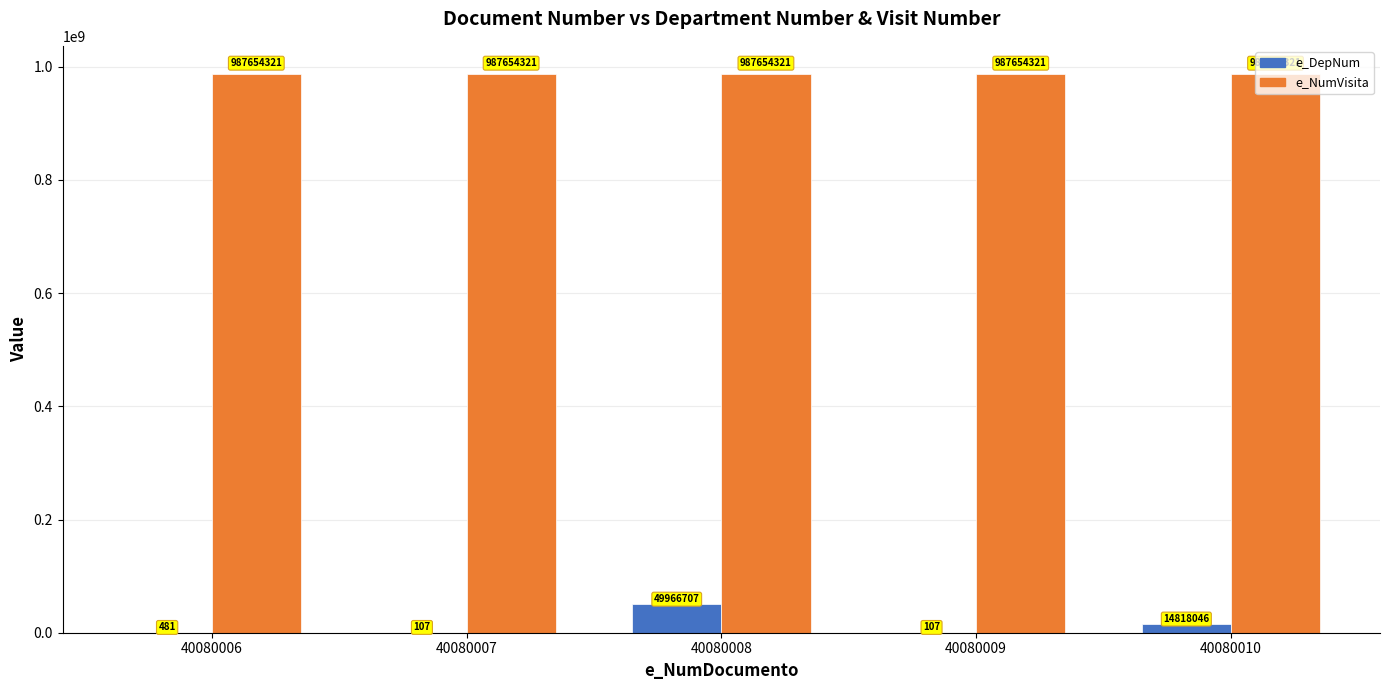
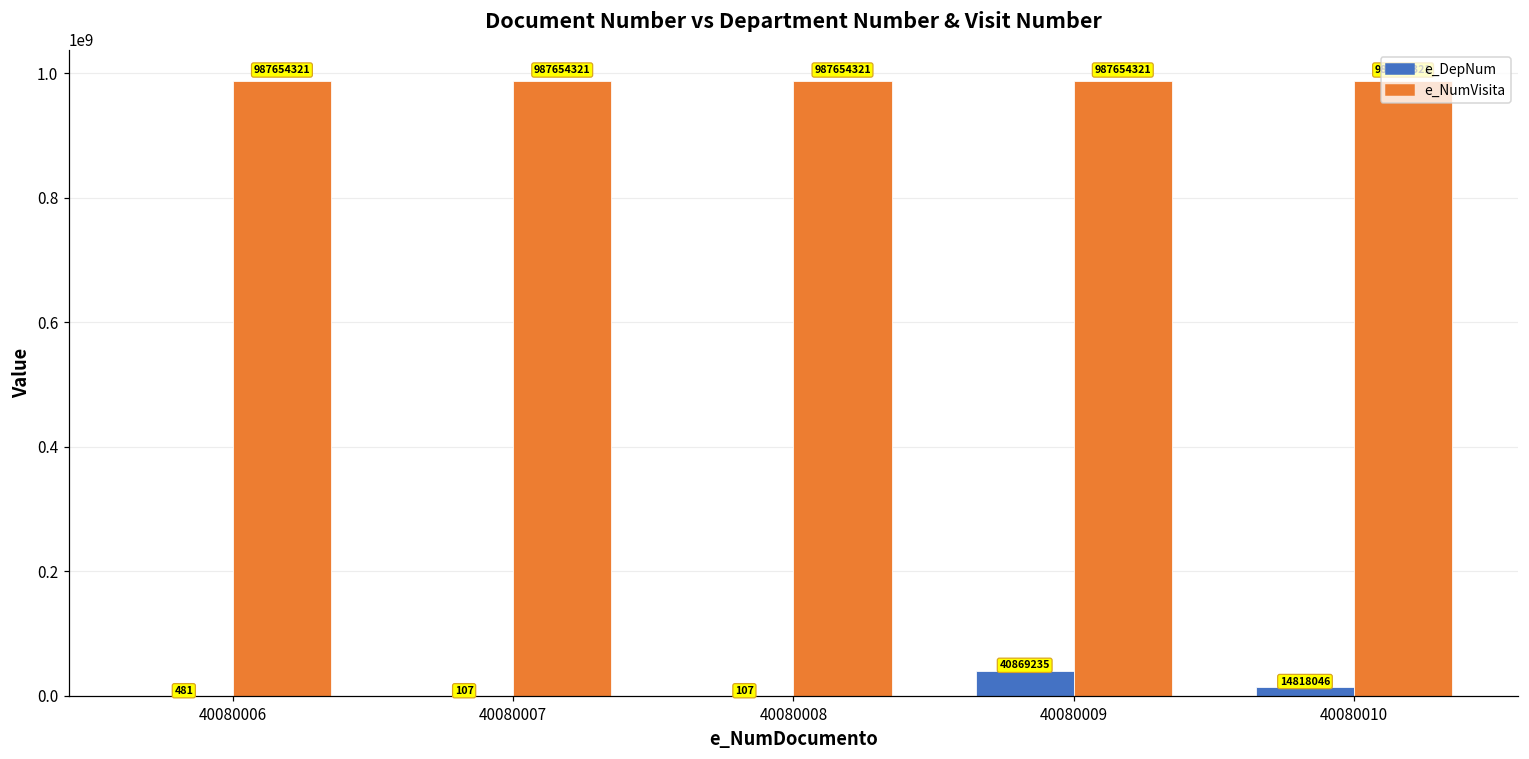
e_DepNum, 40080008: 49966707 -> 107
e_DepNum, 40080009: 107 -> 40869235
